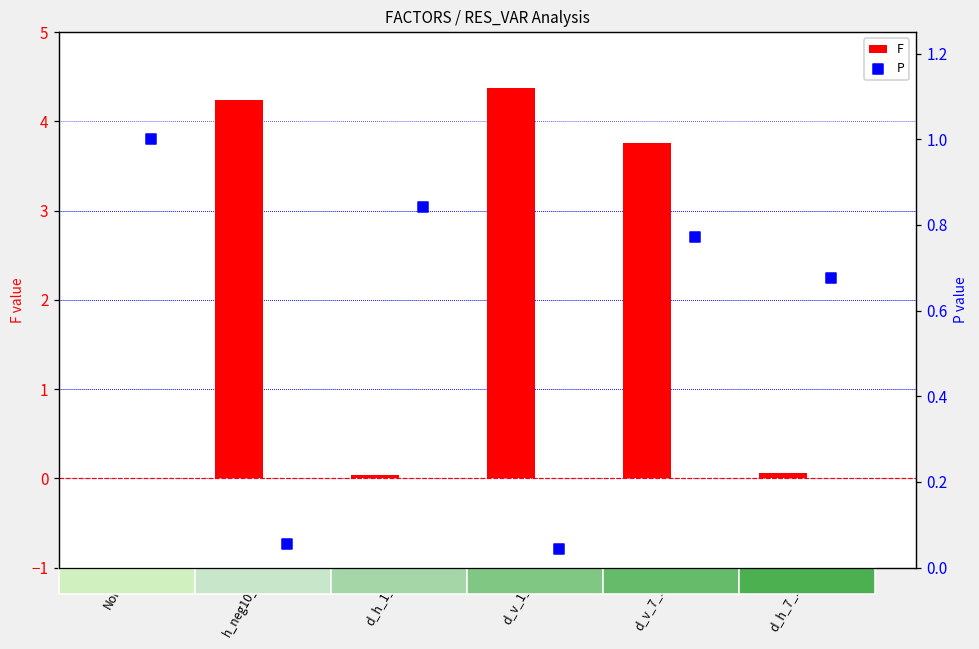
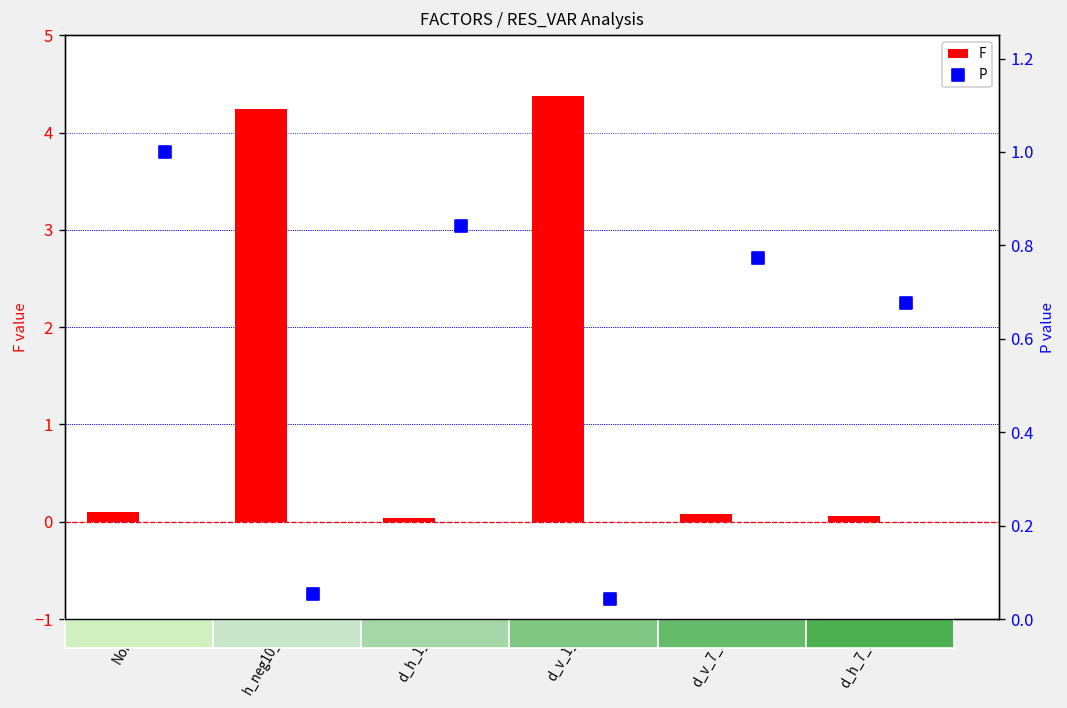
F, None: 0.0 -> 0.1
F, d_v_7_10: 3.8 -> 0.1
